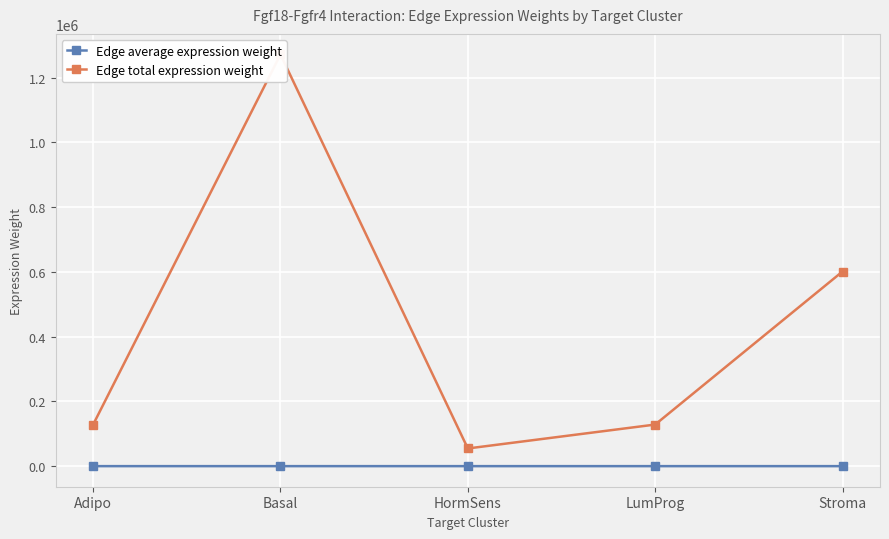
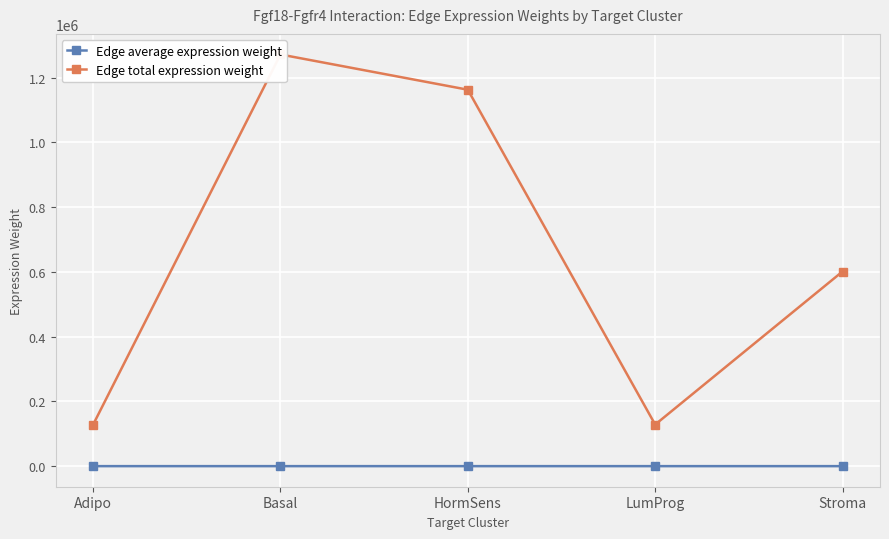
Edge total expression weight, HormSens: 50000 -> 1160000
